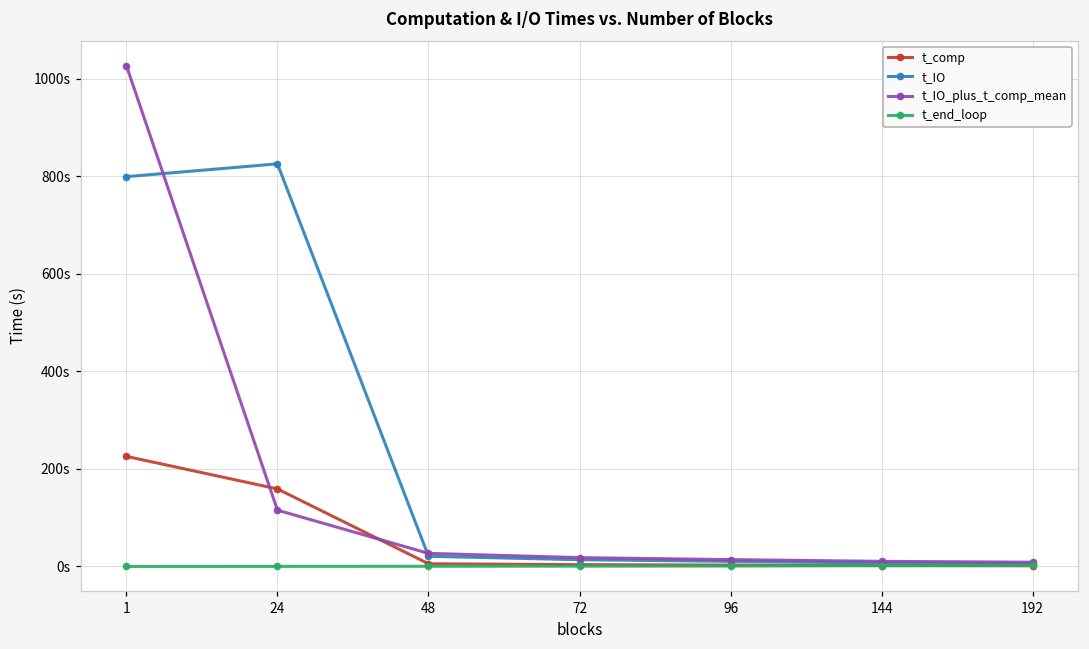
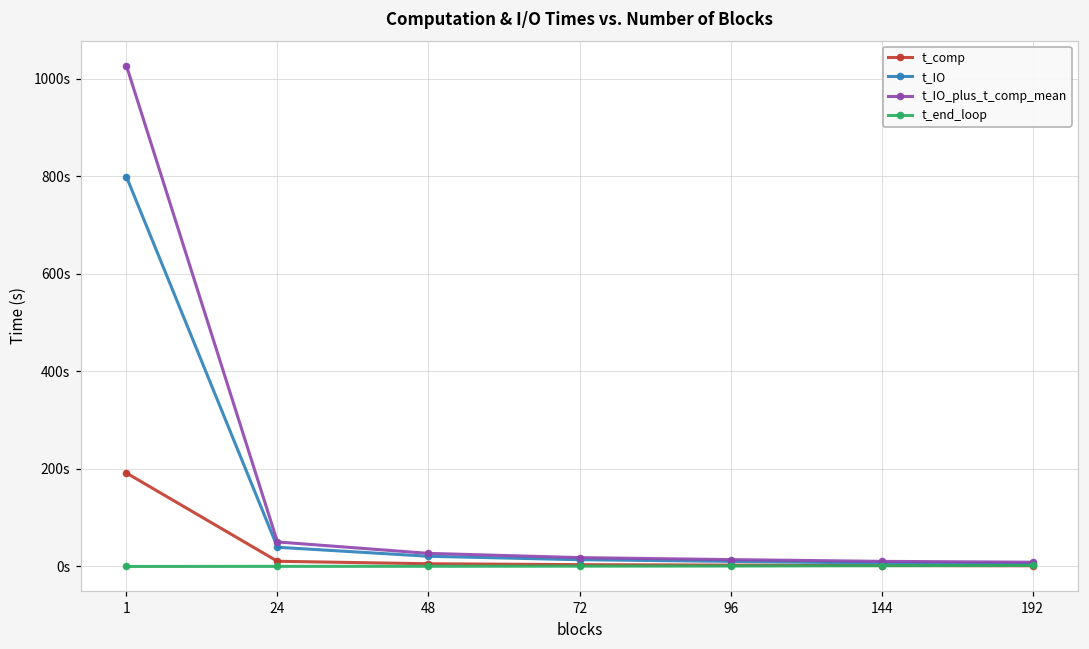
t_comp, 1: 230s -> 190s
t_comp, 24: 160s -> 10s
t_IO, 24: 830s -> 40s
t_IO_plus_t_comp_mean, 24: 120s -> 50s
